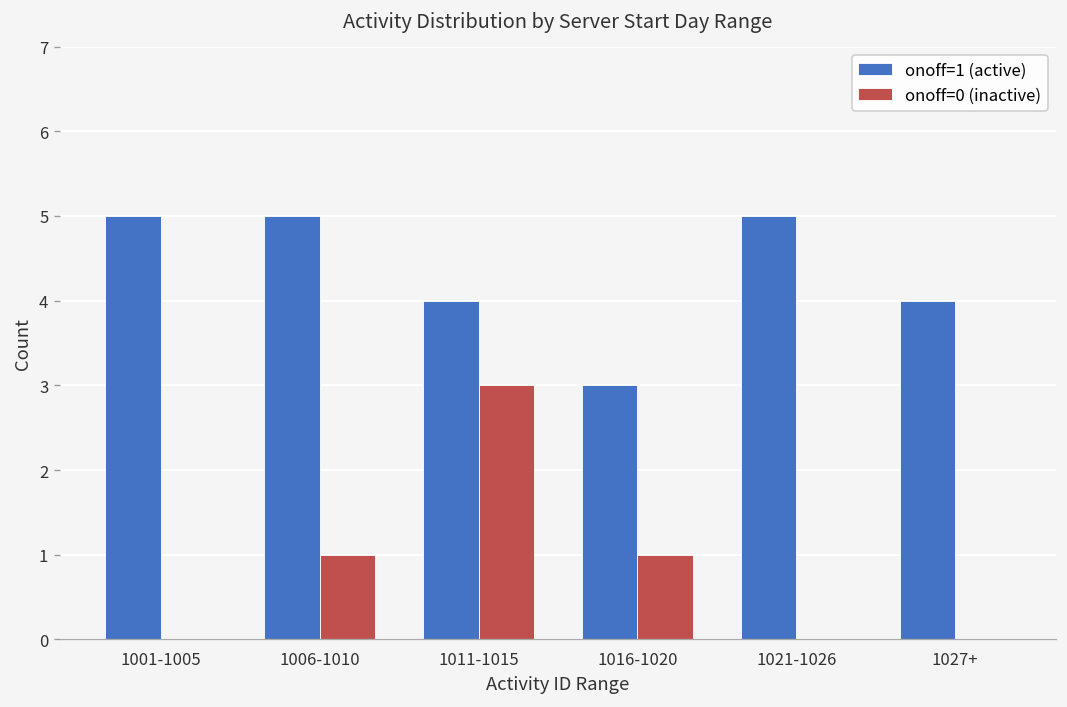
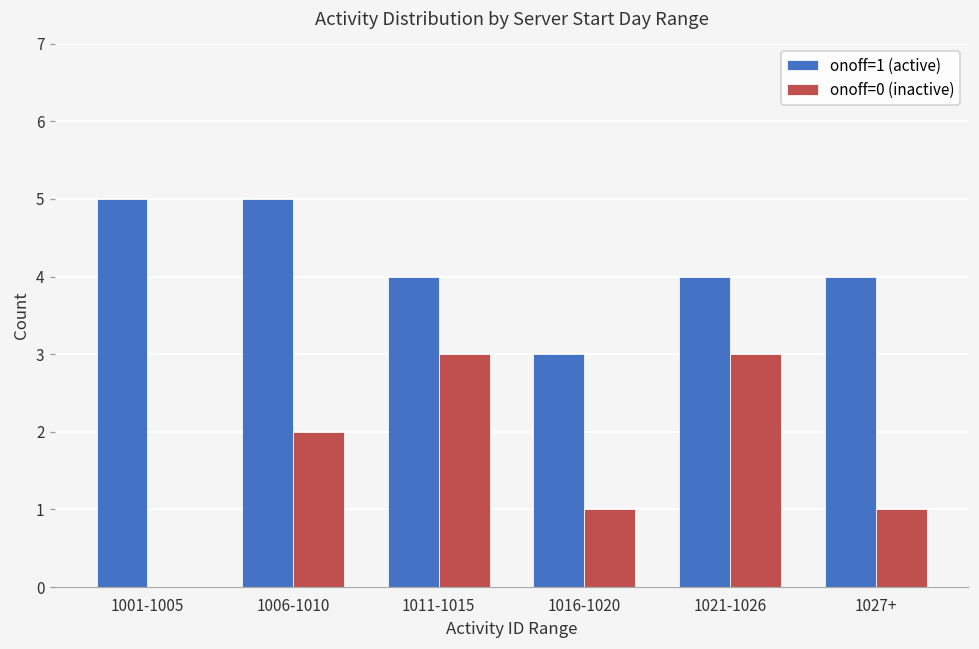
onoff=0 (inactive), 1006-1010: 1 -> 2
onoff=1 (active), 1021-1026: 5 -> 4
onoff=0 (inactive), 1021-1026: 0 -> 3
onoff=0 (inactive), 1027+: 0 -> 1
